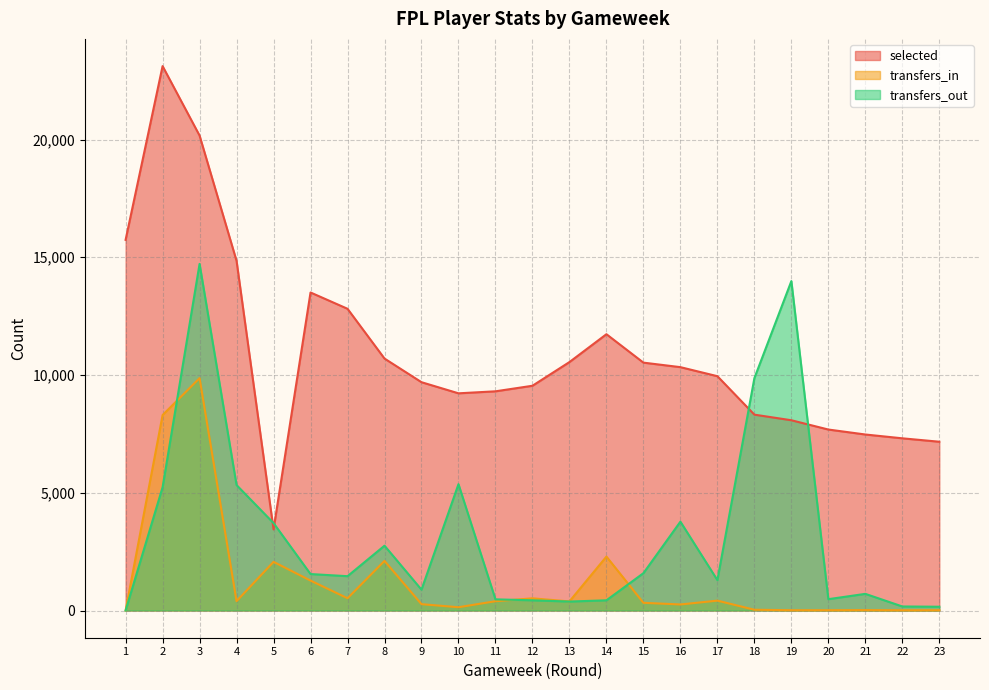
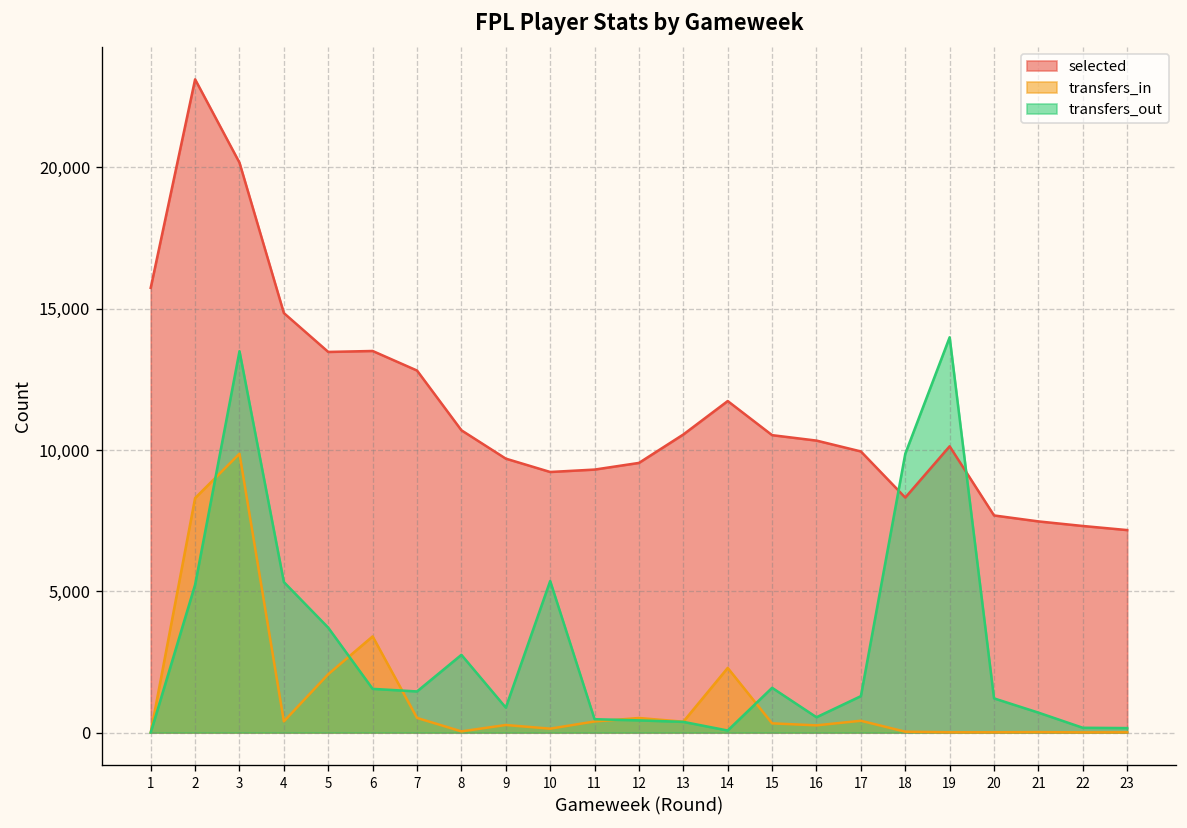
transfers_out, 3: 14,700 -> 13,500
selected, 5: 3,400 -> 13,500
transfers_in, 6: 1,300 -> 3,400
transfers_in, 8: 2,100 -> 0
transfers_out, 14: 400 -> 100
transfers_out, 16: 3,800 -> 500
selected, 19: 8,100 -> 10,100
transfers_out, 20: 500 -> 1,200
